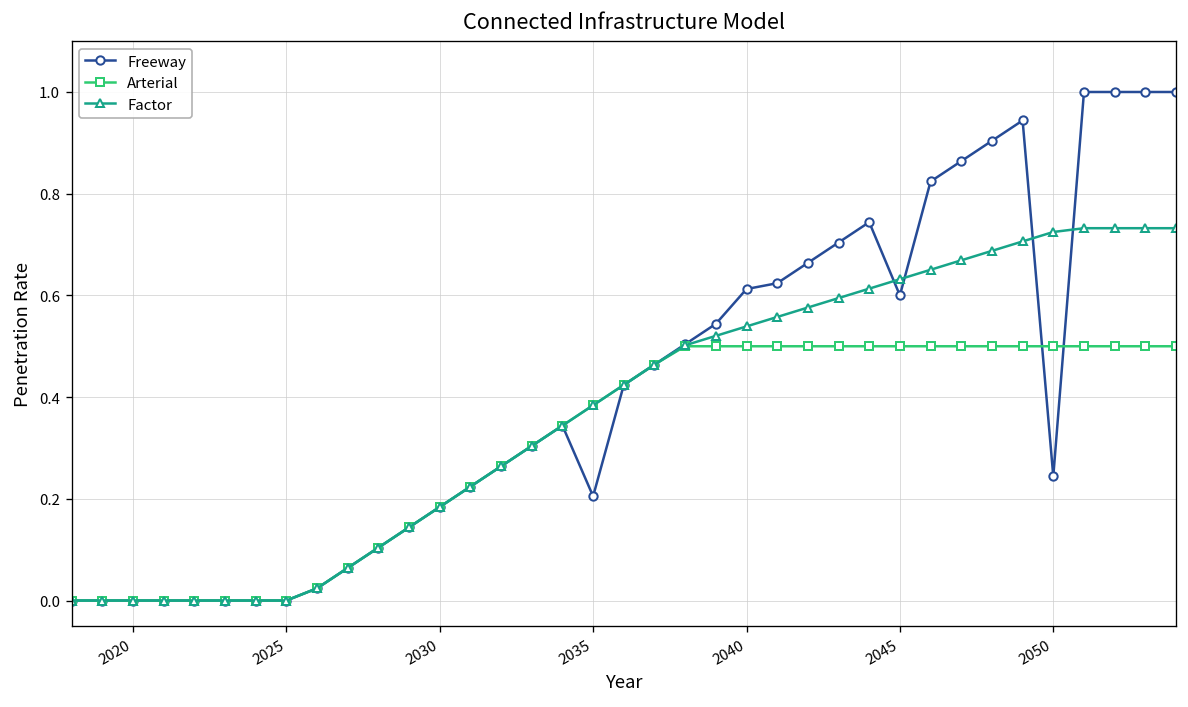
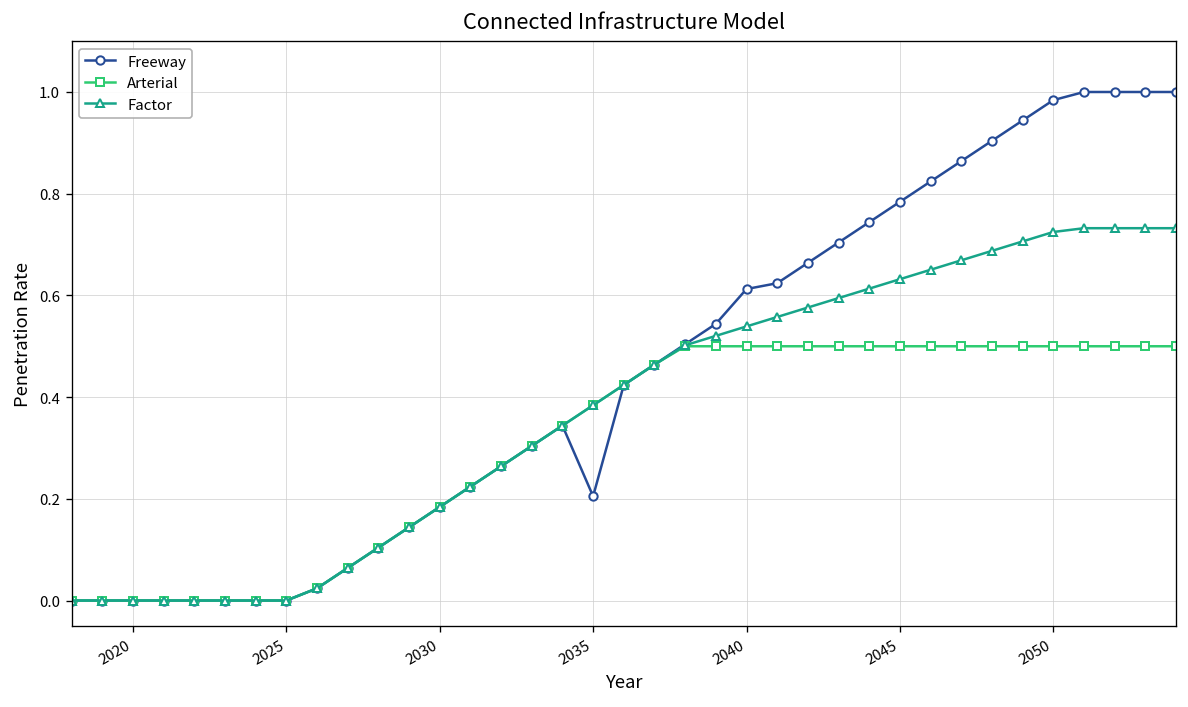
Freeway, 2045: 0.60 -> 0.78
Freeway, 2050: 0.24 -> 0.98
